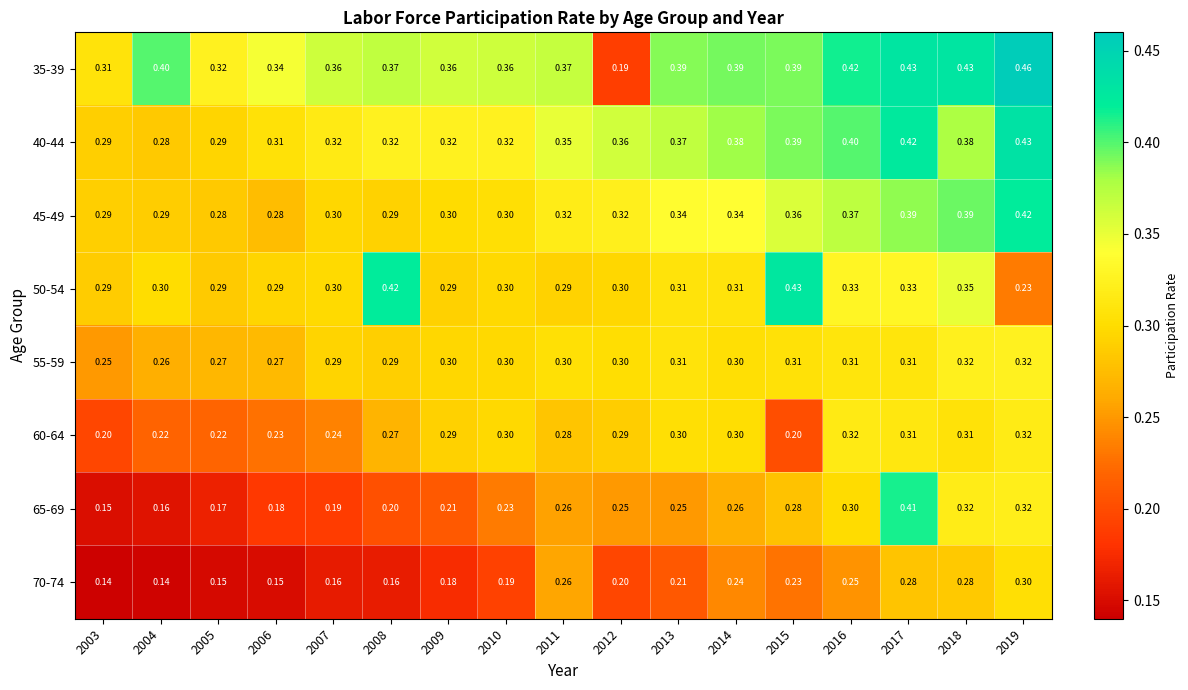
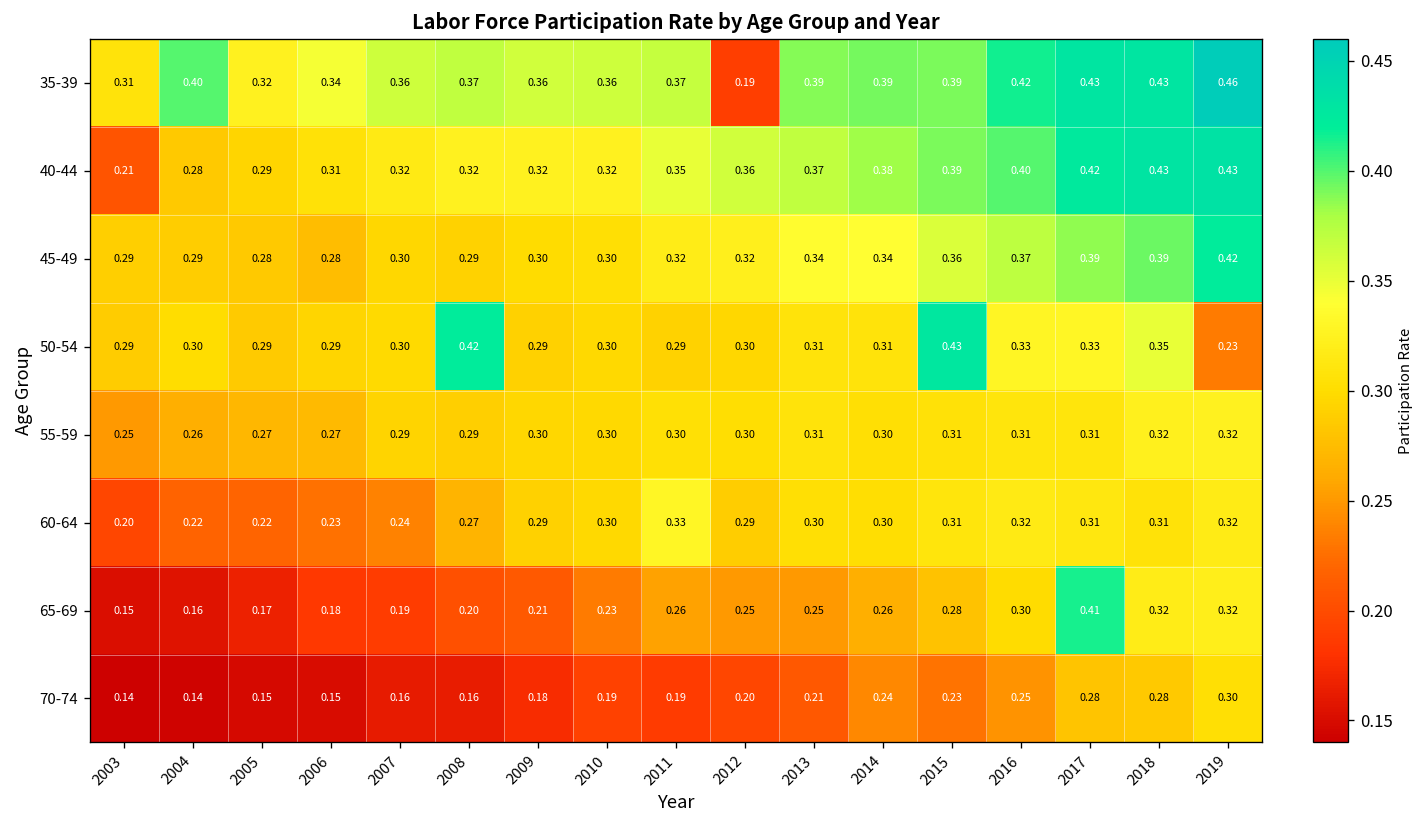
40-44, 2003: 0.29 -> 0.21
40-44, 2018: 0.38 -> 0.43
60-64, 2011: 0.28 -> 0.33
60-64, 2015: 0.20 -> 0.31
70-74, 2011: 0.26 -> 0.19
